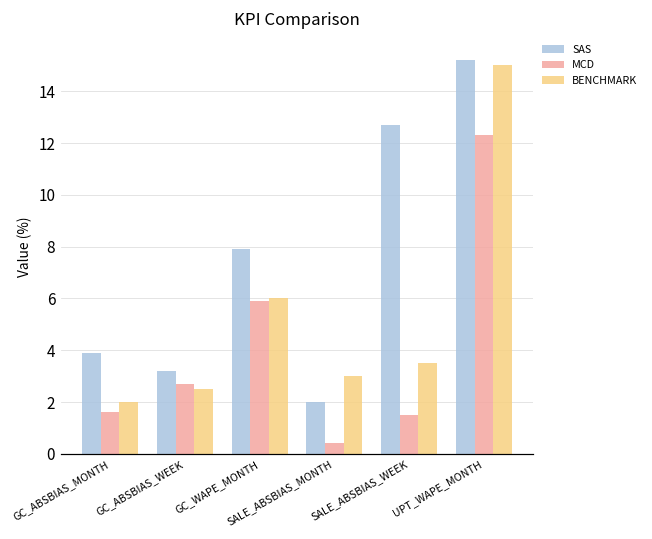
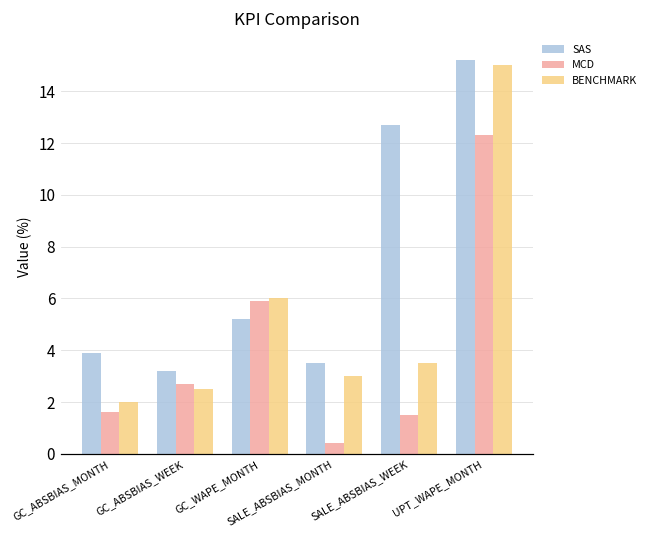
SAS, GC_WAPE_MONTH: 7.9 -> 5.2
SAS, SALE_ABSBIAS_MONTH: 2.0 -> 3.5
